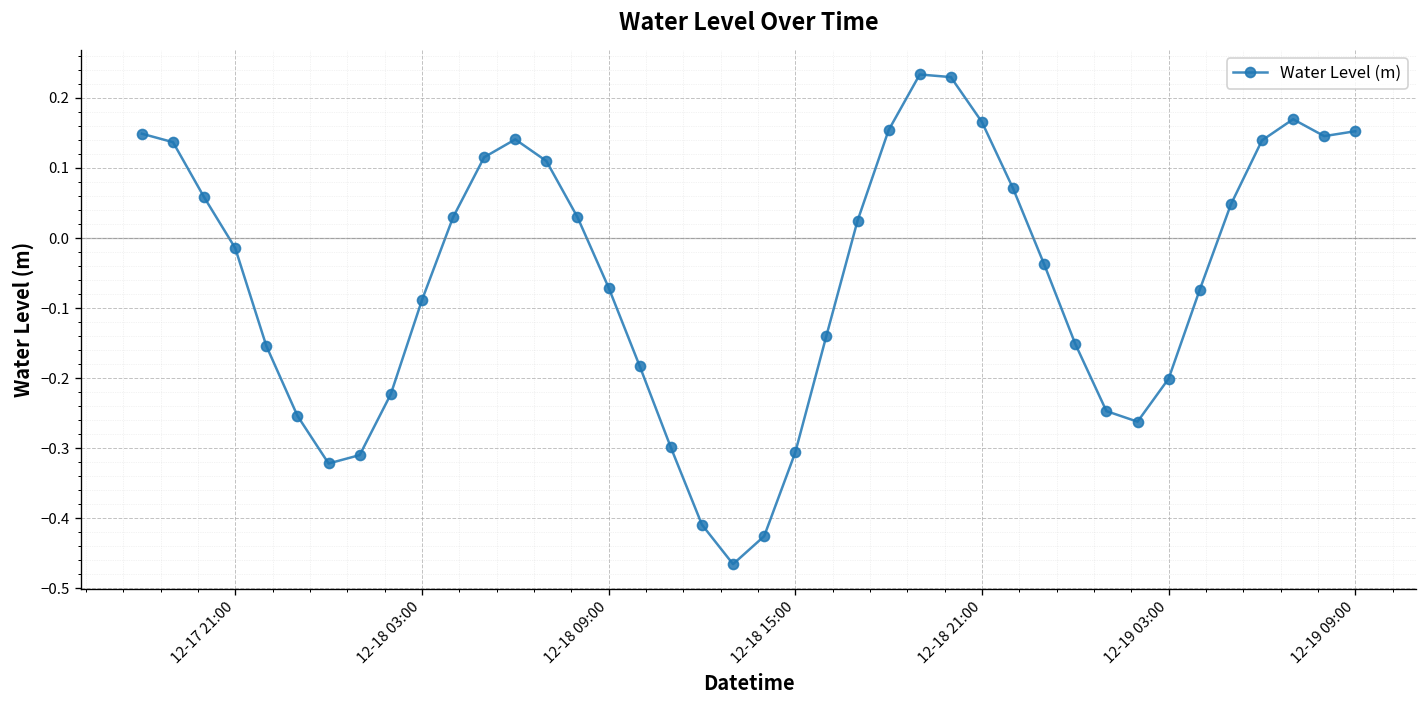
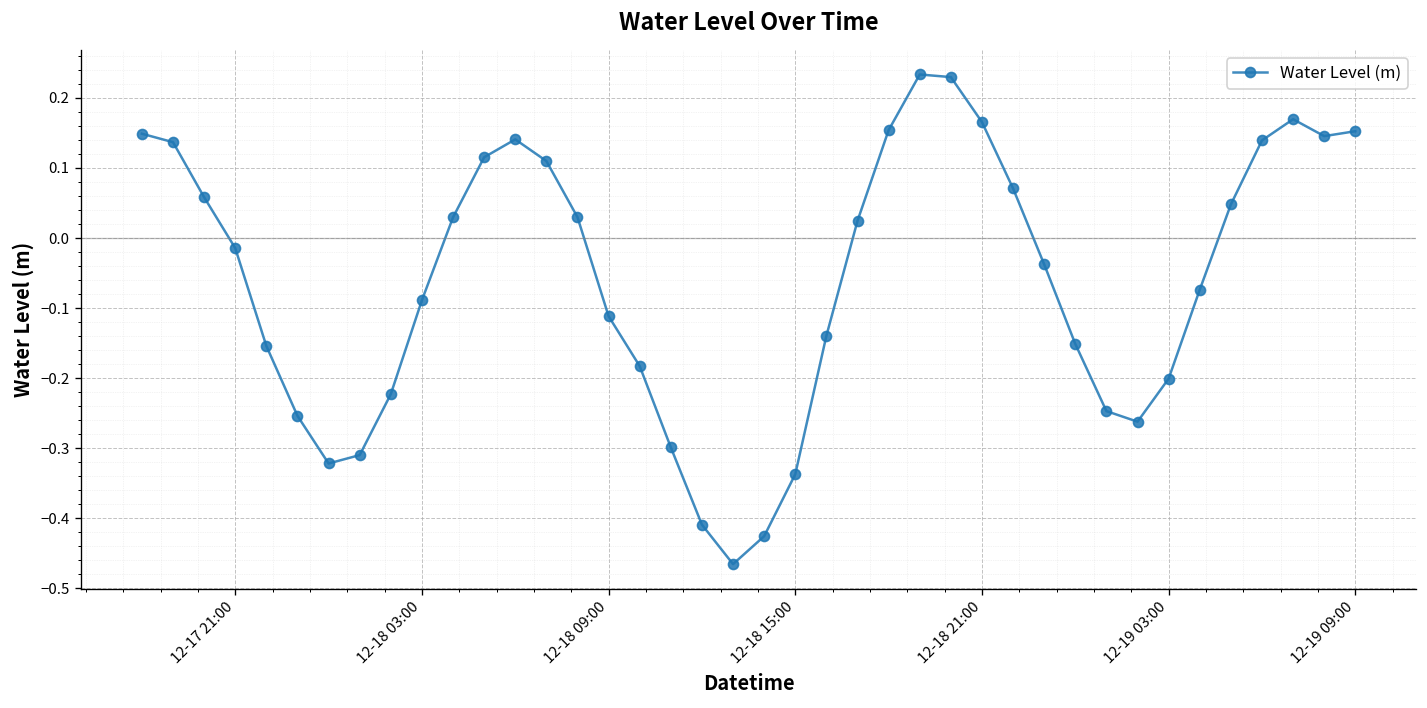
12-18 09:00: -0.07 -> -0.11
12-18 15:00: -0.31 -> -0.34
